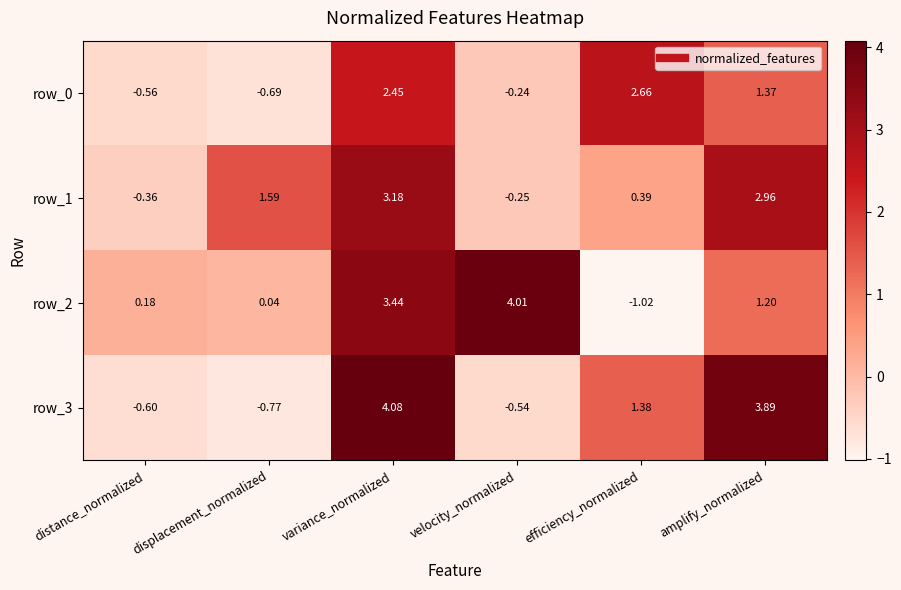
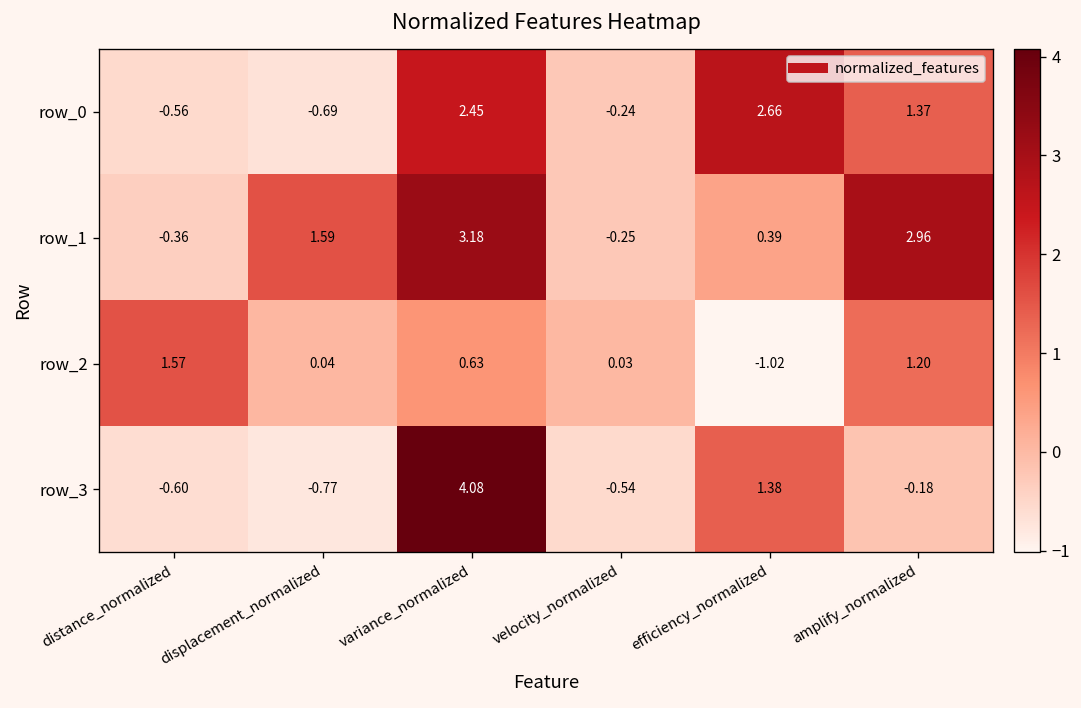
row_2, distance_normalized: 0.18 -> 1.57
row_2, variance_normalized: 3.44 -> 0.63
row_2, velocity_normalized: 4.01 -> 0.03
row_3, amplify_normalized: 3.89 -> -0.18
